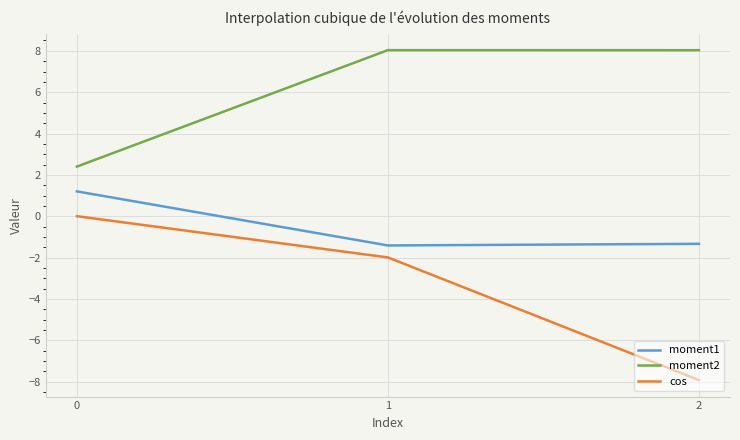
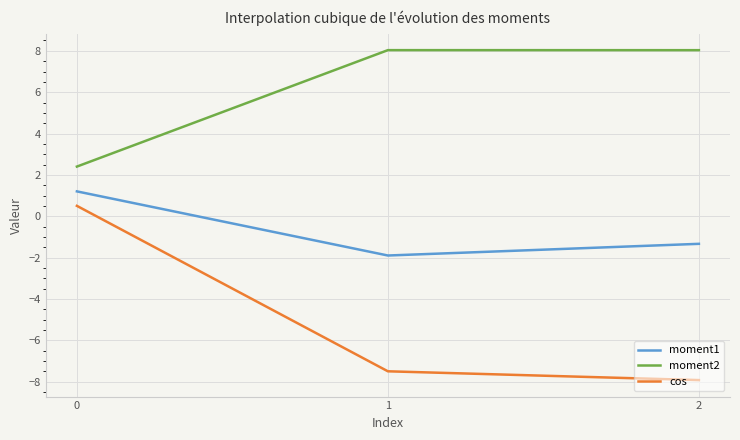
cos, 0: 0.0 -> 0.5
moment1, 1: -1.4 -> -1.9
cos, 1: -2.0 -> -7.5
